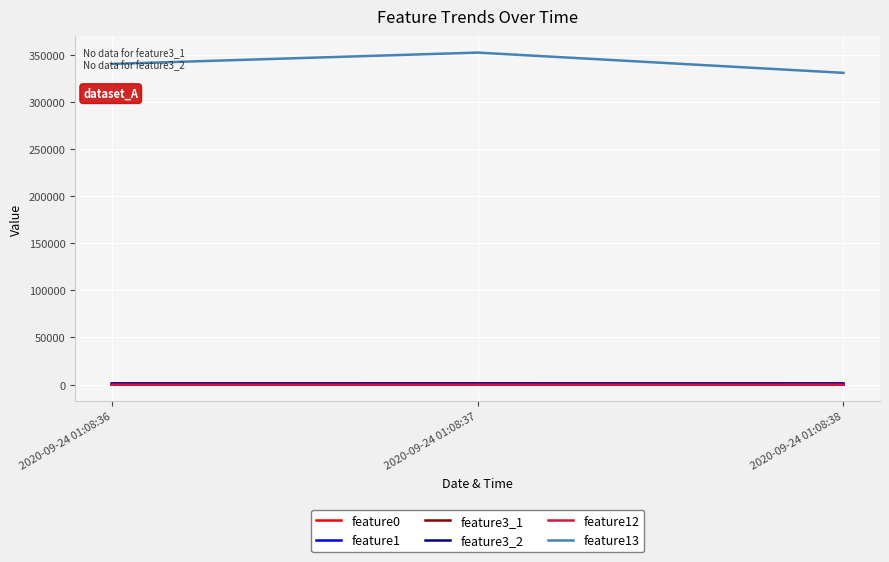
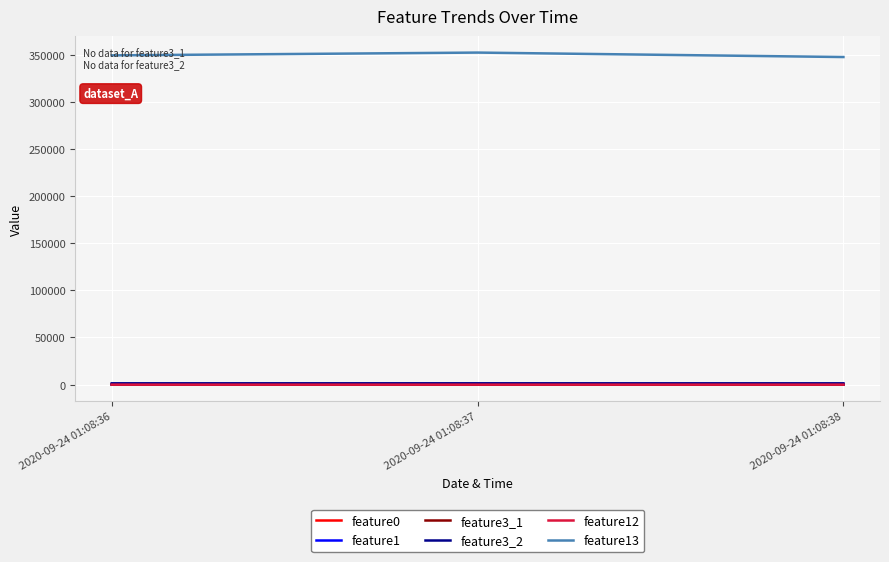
feature13, 2020-09-24 01:08:36: 340000 -> 350000
feature13, 2020-09-24 01:08:38: 330000 -> 350000
